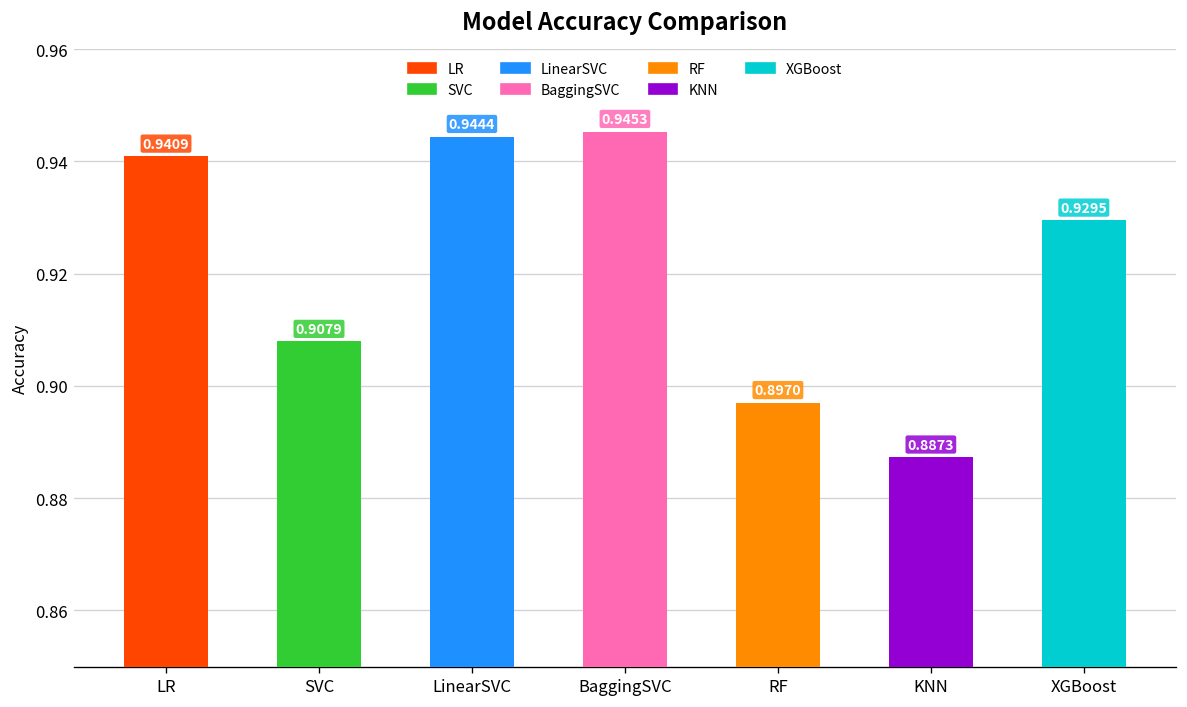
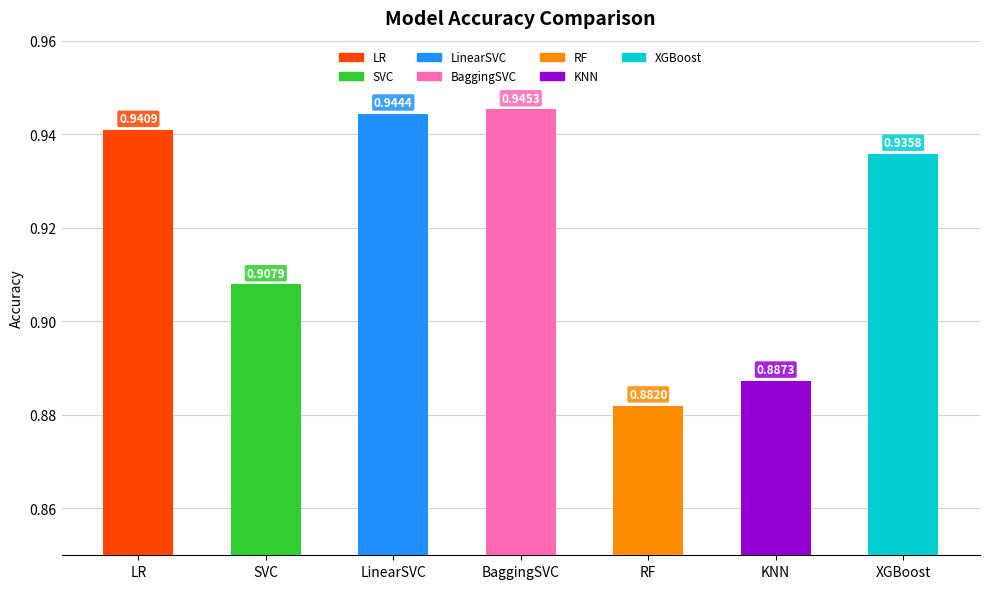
RF: 0.8970 -> 0.8820
XGBoost: 0.9295 -> 0.9358
